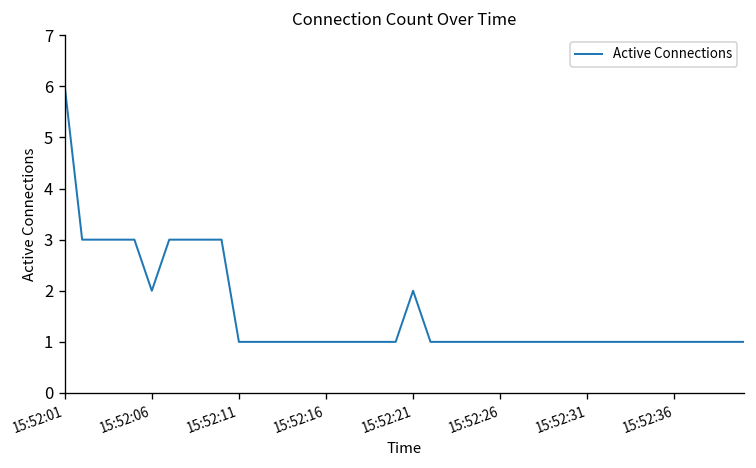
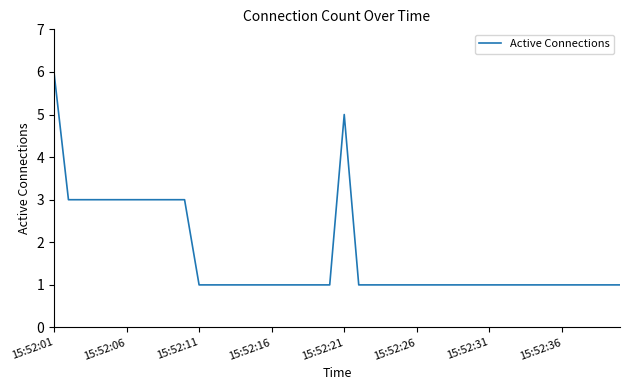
15:52:06: 2 -> 3
15:52:21: 2 -> 5
